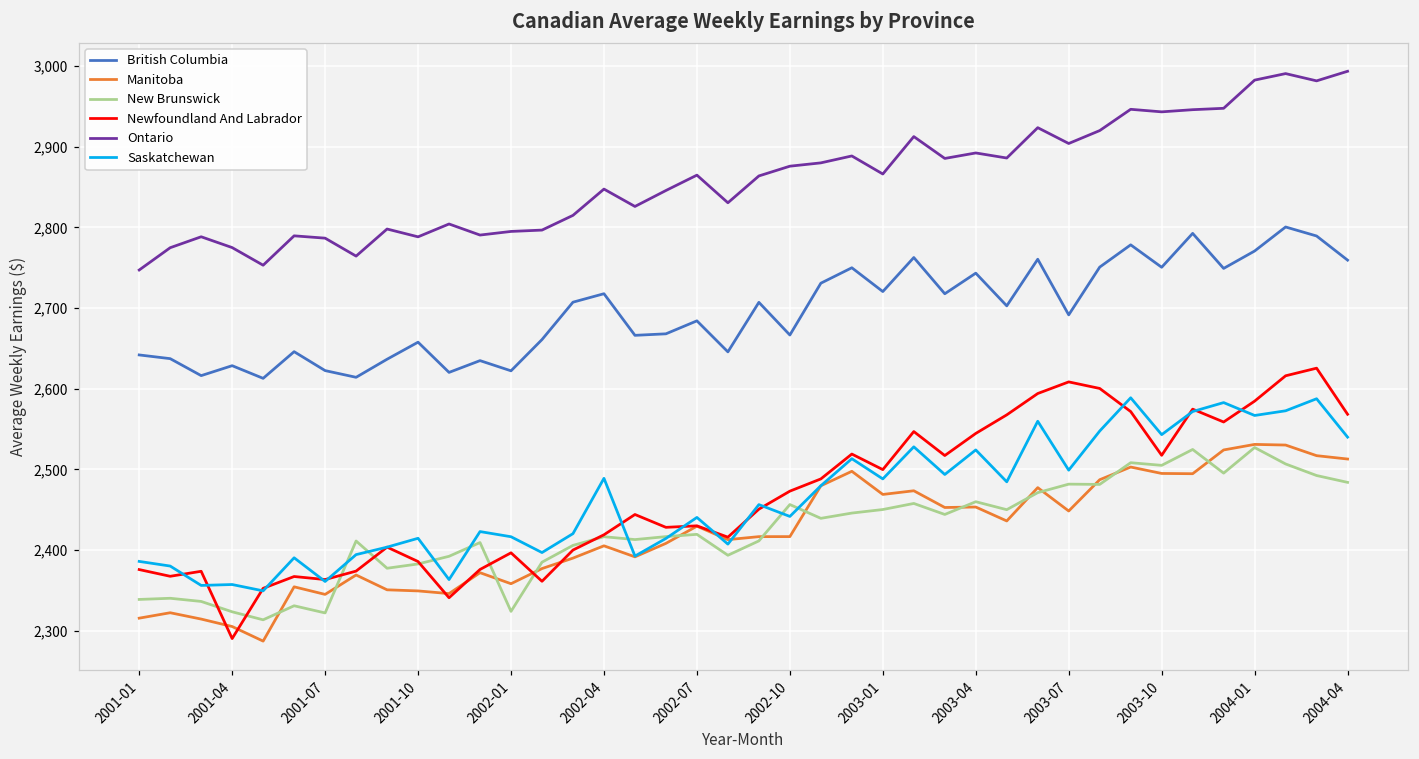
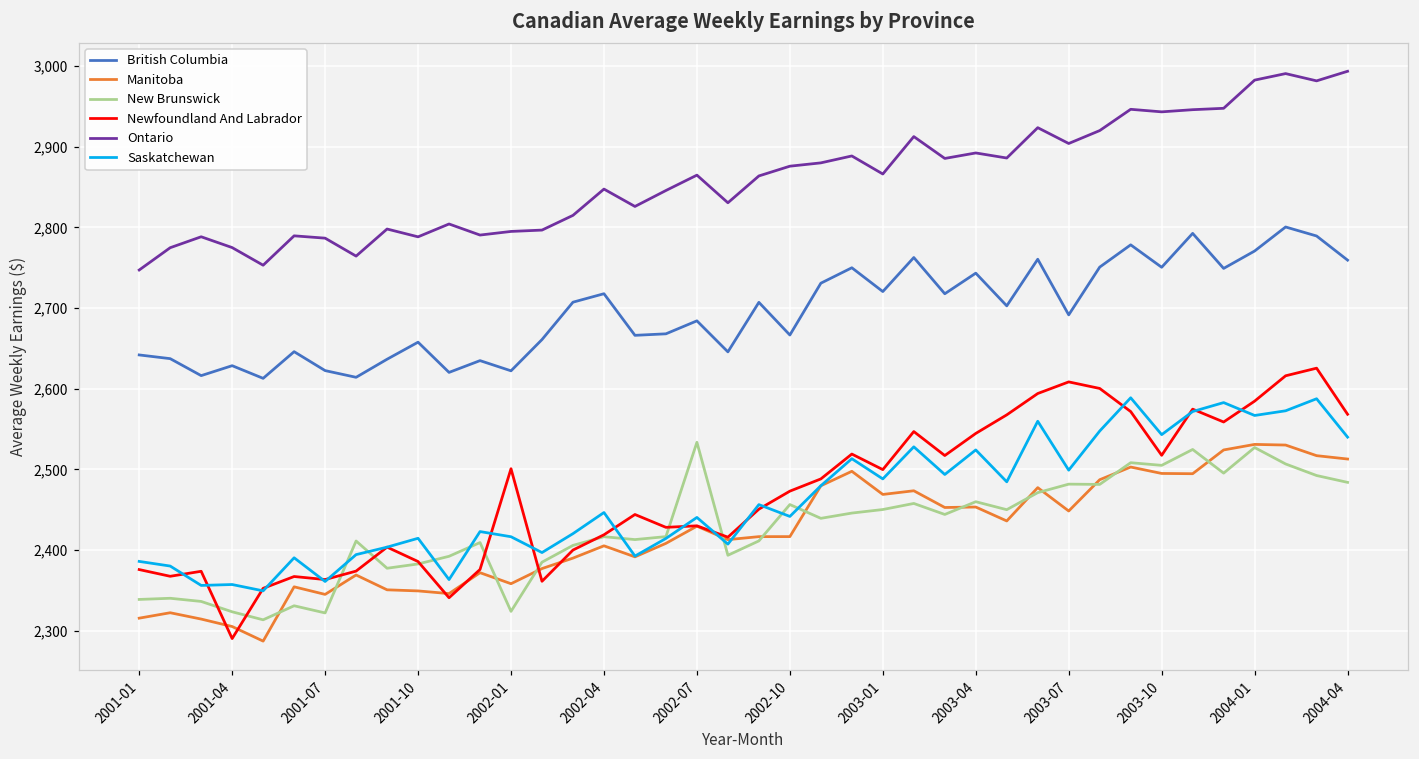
Newfoundland And Labrador, 2002-01: 2,400 -> 2,500
Saskatchewan, 2002-04: 2,490 -> 2,450
New Brunswick, 2002-07: 2,420 -> 2,530
